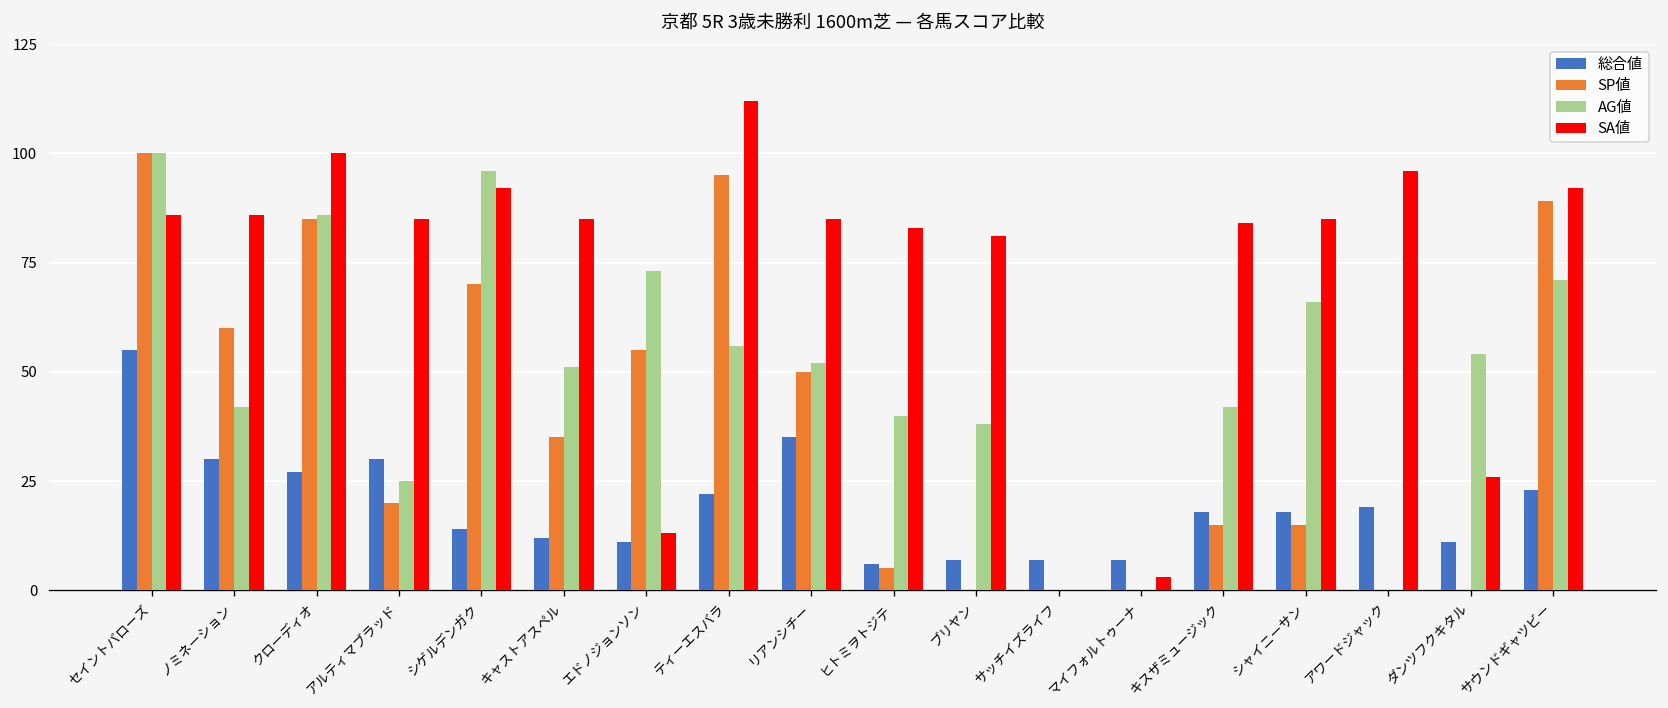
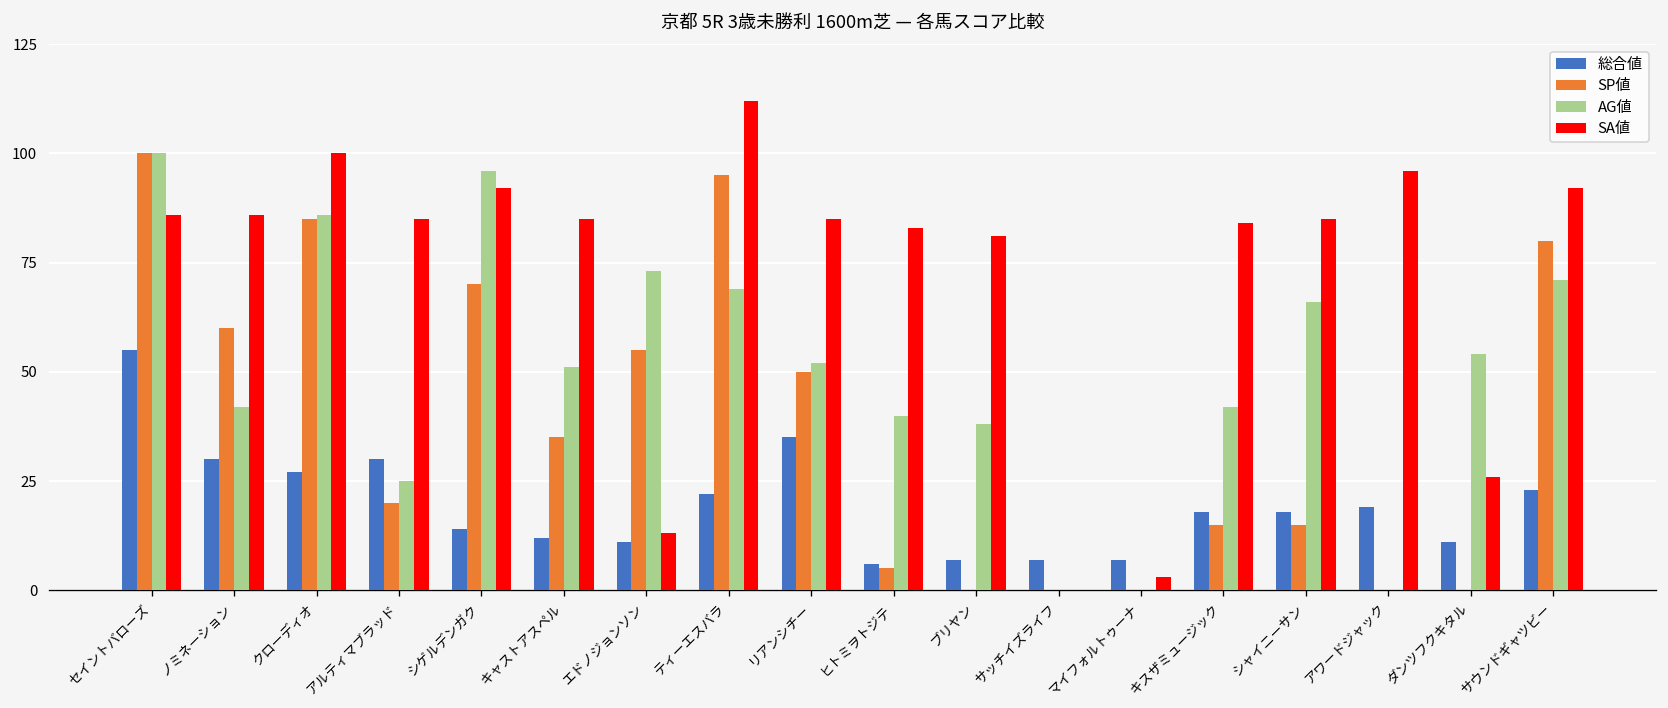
AG値, ティーエスバラ: 56 -> 69
SP値, サウンドギャツビー: 89 -> 80
